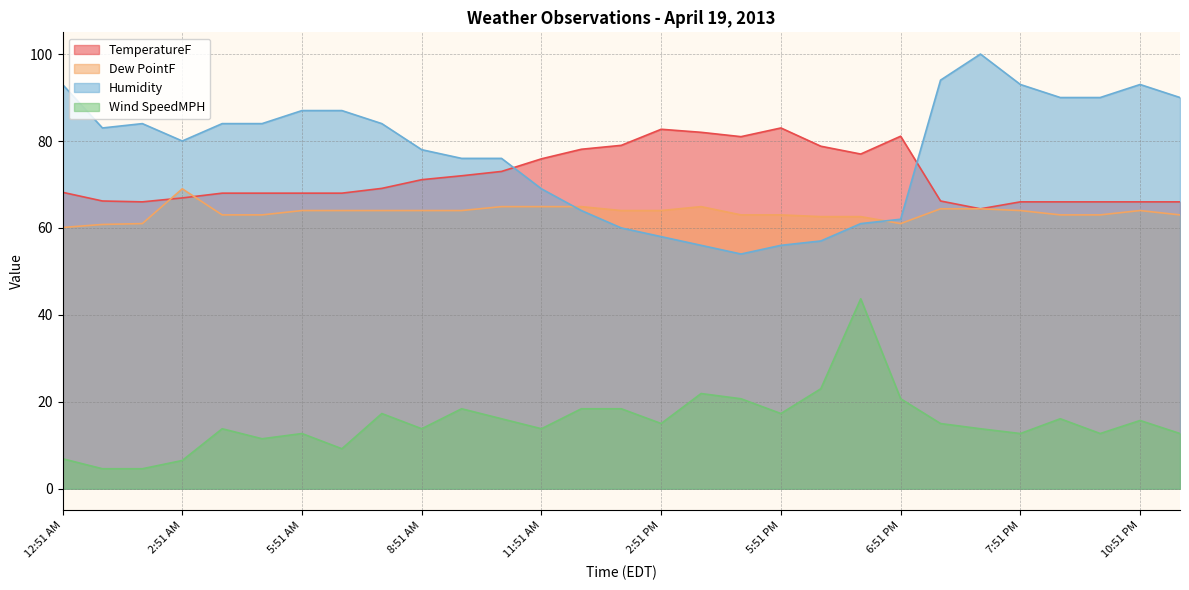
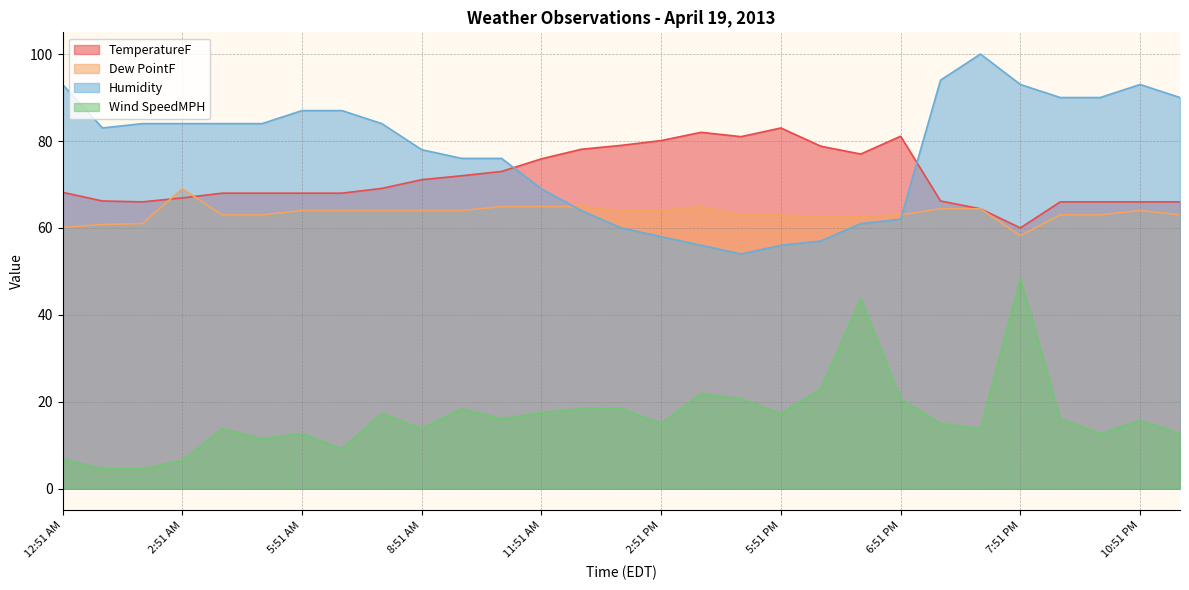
Humidity, 2:51 AM: 80 -> 84
Wind SpeedMPH, 11:51 AM: 14 -> 18
TemperatureF, 2:51 PM: 83 -> 80
Dew PointF, 6:51 PM: 61 -> 63
TemperatureF, 7:51 PM: 66 -> 60
Dew PointF, 7:51 PM: 64 -> 58
Wind SpeedMPH, 7:51 PM: 13 -> 48
